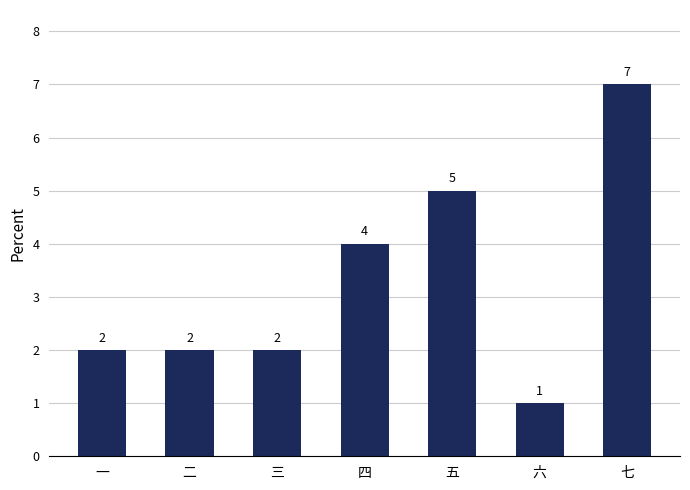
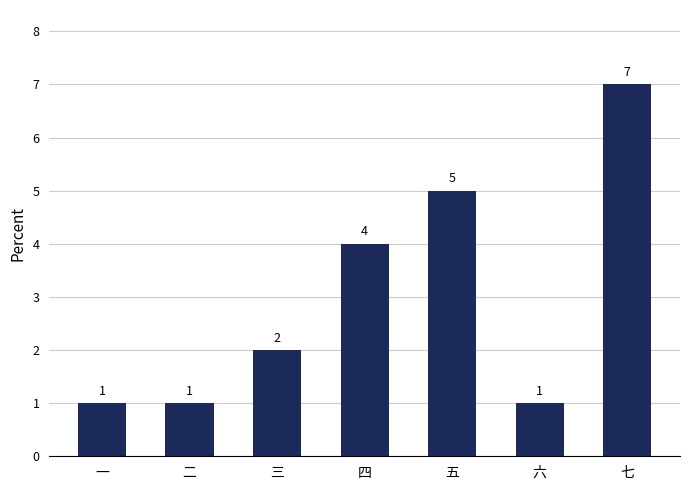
一: 2 -> 1
二: 2 -> 1
